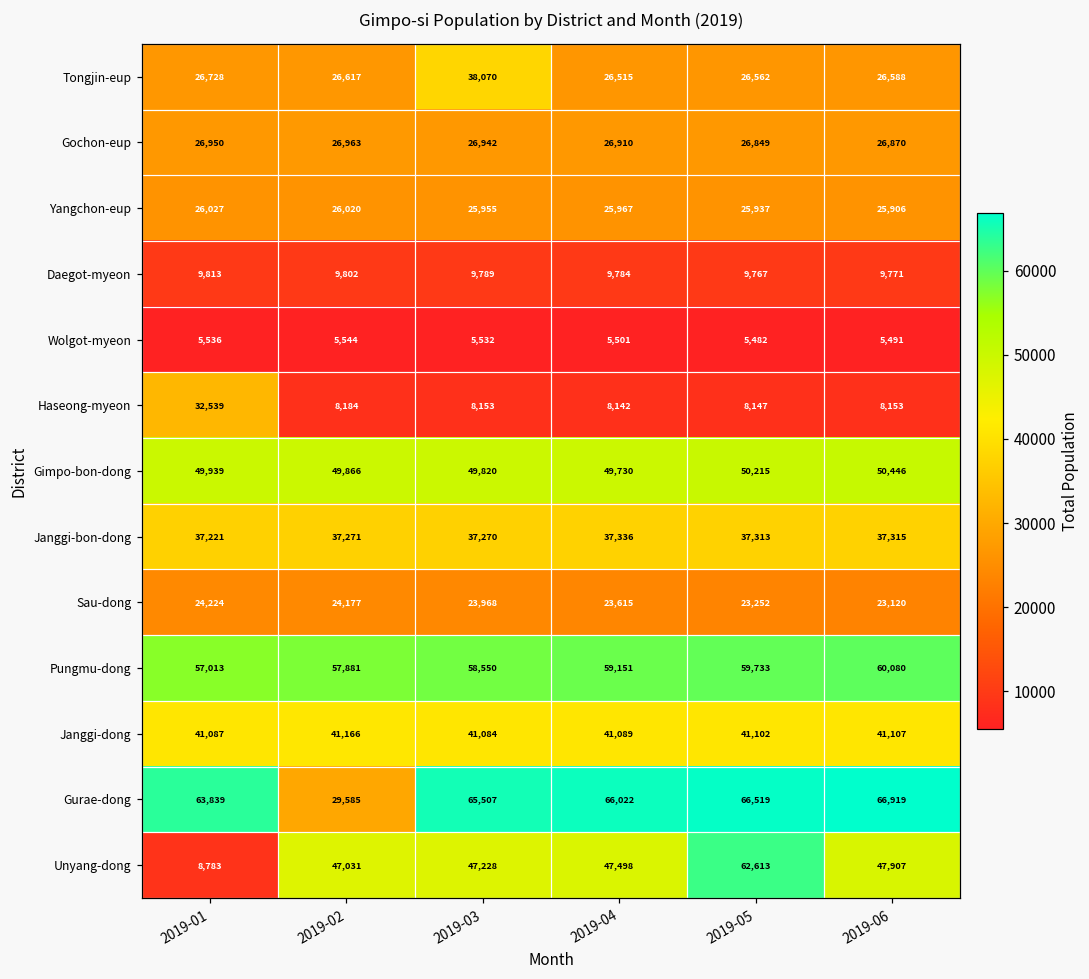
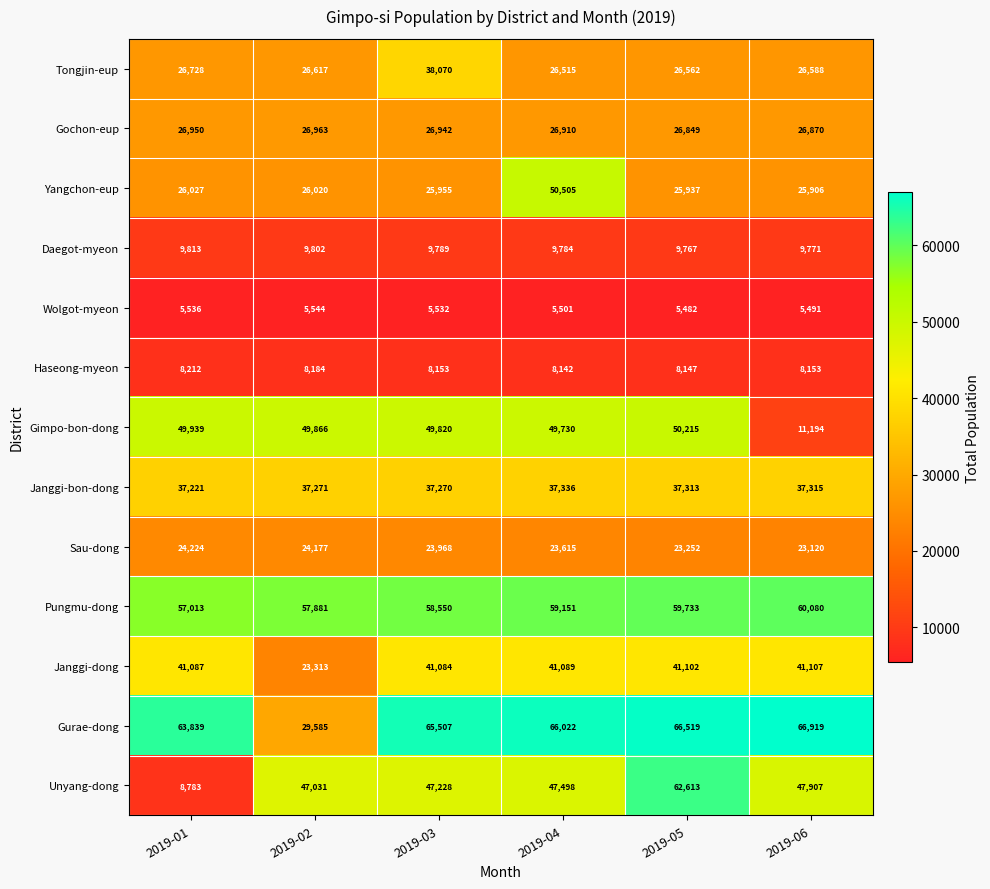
Yangchon-eup, 2019-04: 25,967 -> 50,505
Haseong-myeon, 2019-01: 32,539 -> 8,212
Gimpo-bon-dong, 2019-06: 50,446 -> 11,194
Janggi-dong, 2019-02: 41,166 -> 23,313
